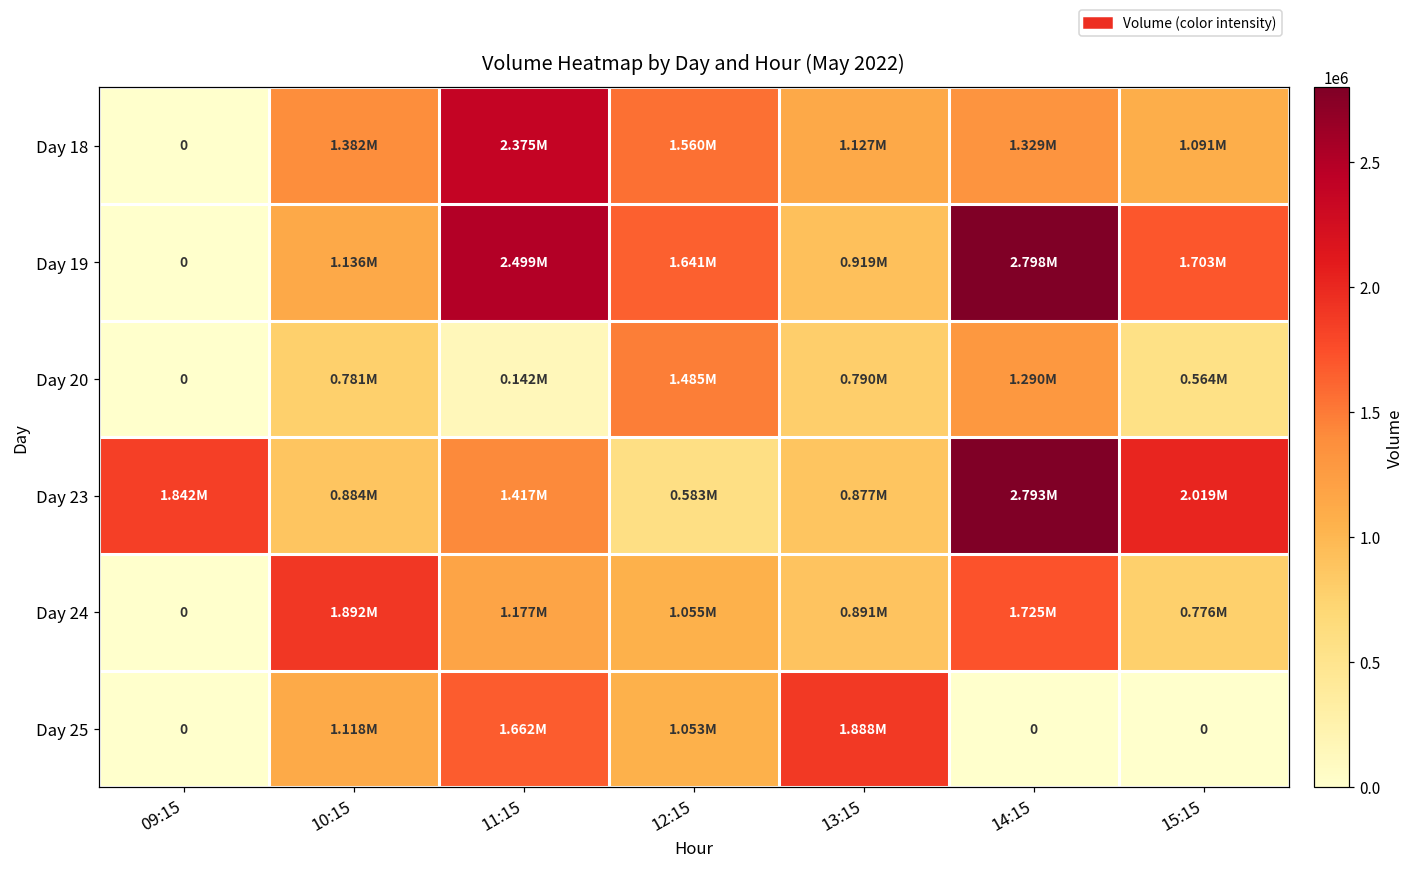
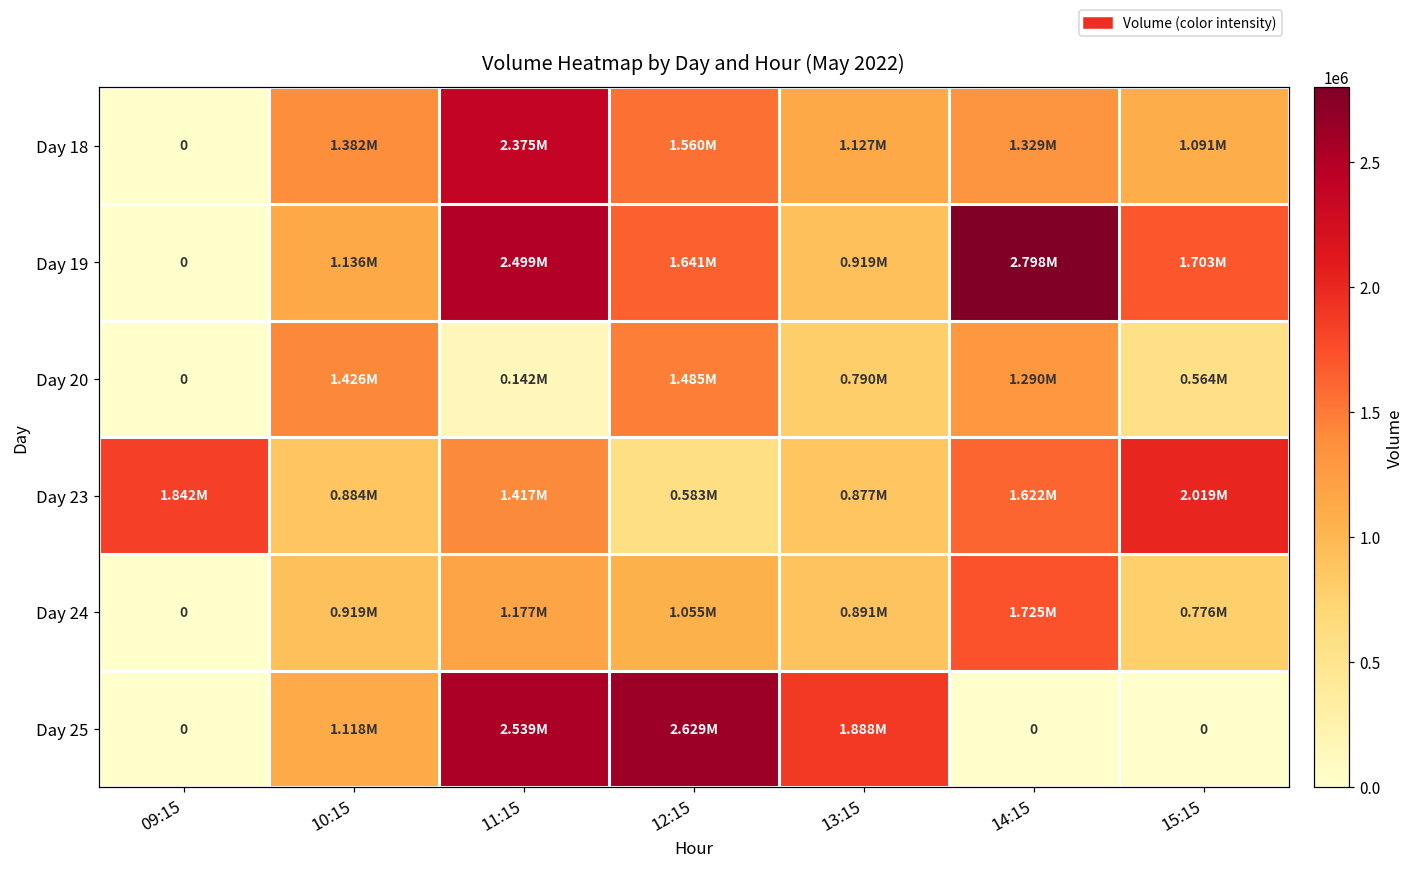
Day 20, 10:15: 0.781M -> 1.426M
Day 23, 14:15: 2.793M -> 1.622M
Day 24, 10:15: 1.892M -> 0.919M
Day 25, 11:15: 1.662M -> 2.539M
Day 25, 12:15: 1.053M -> 2.629M
